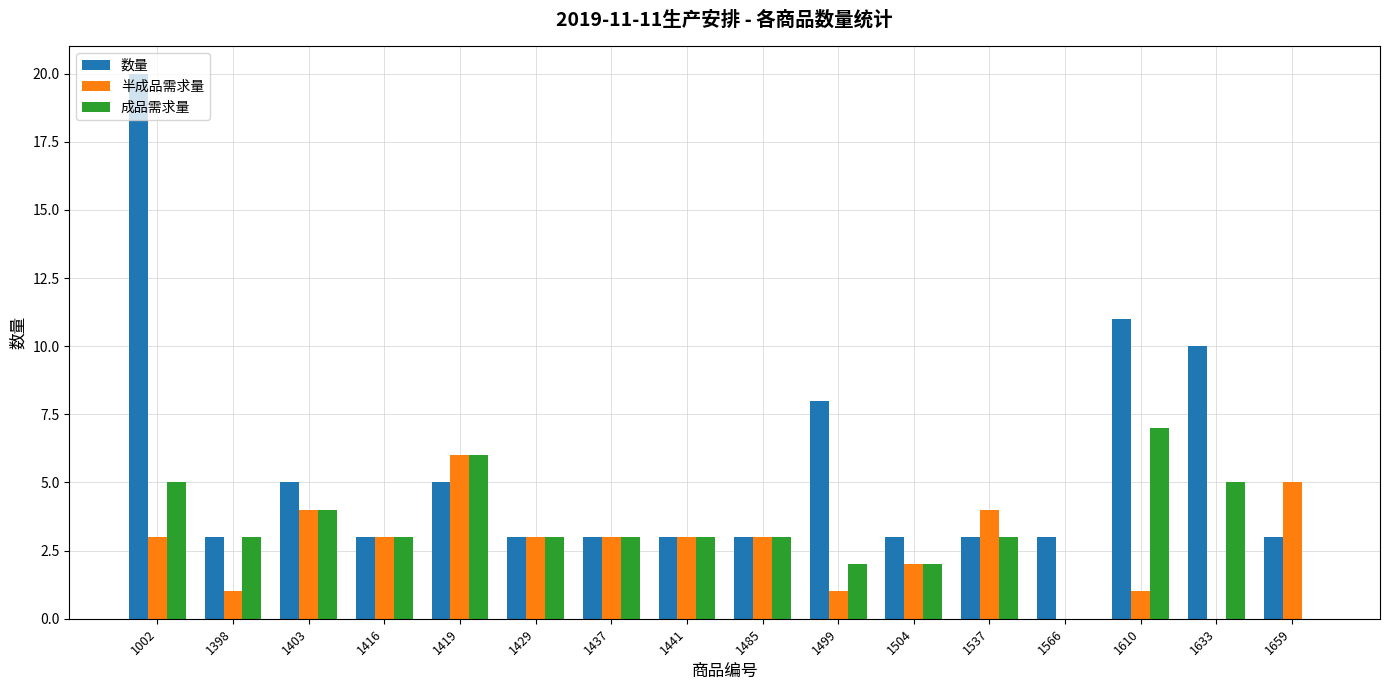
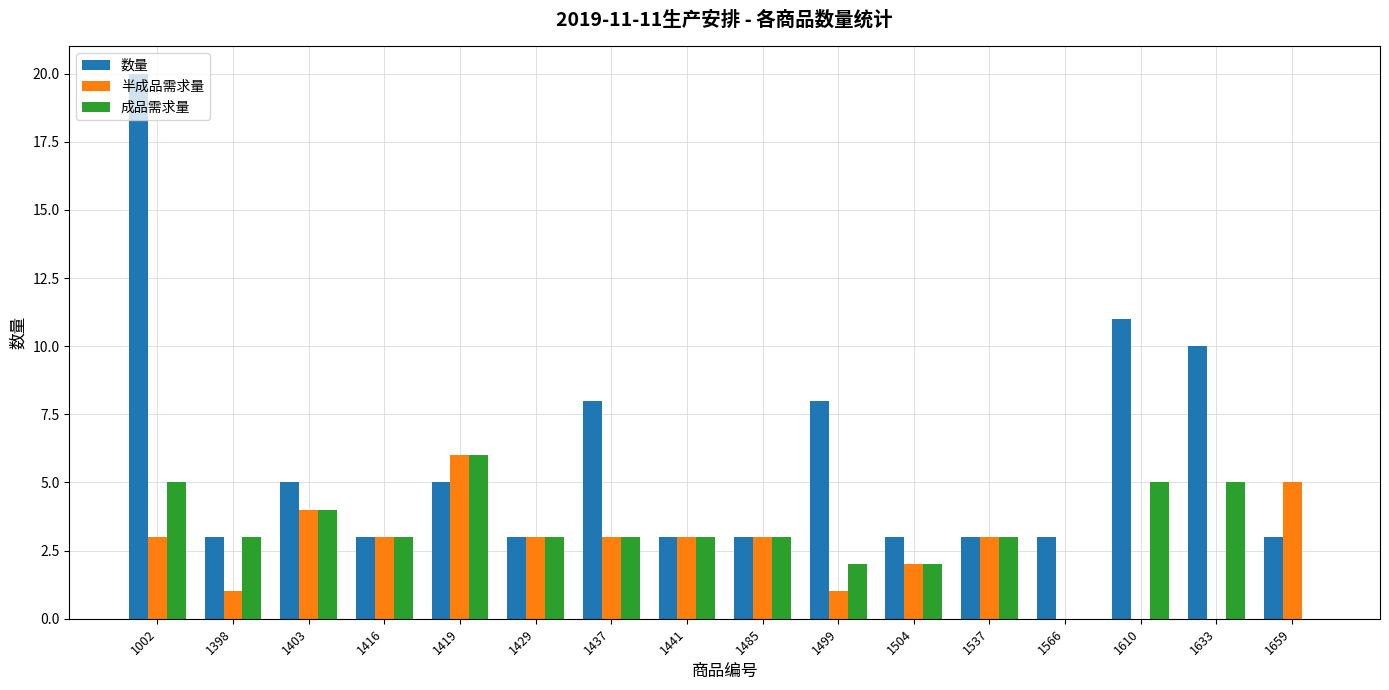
数量, 1437: 3 -> 8
半成品需求量, 1537: 4 -> 3
半成品需求量, 1610: 1 -> 0
成品需求量, 1610: 7 -> 5
